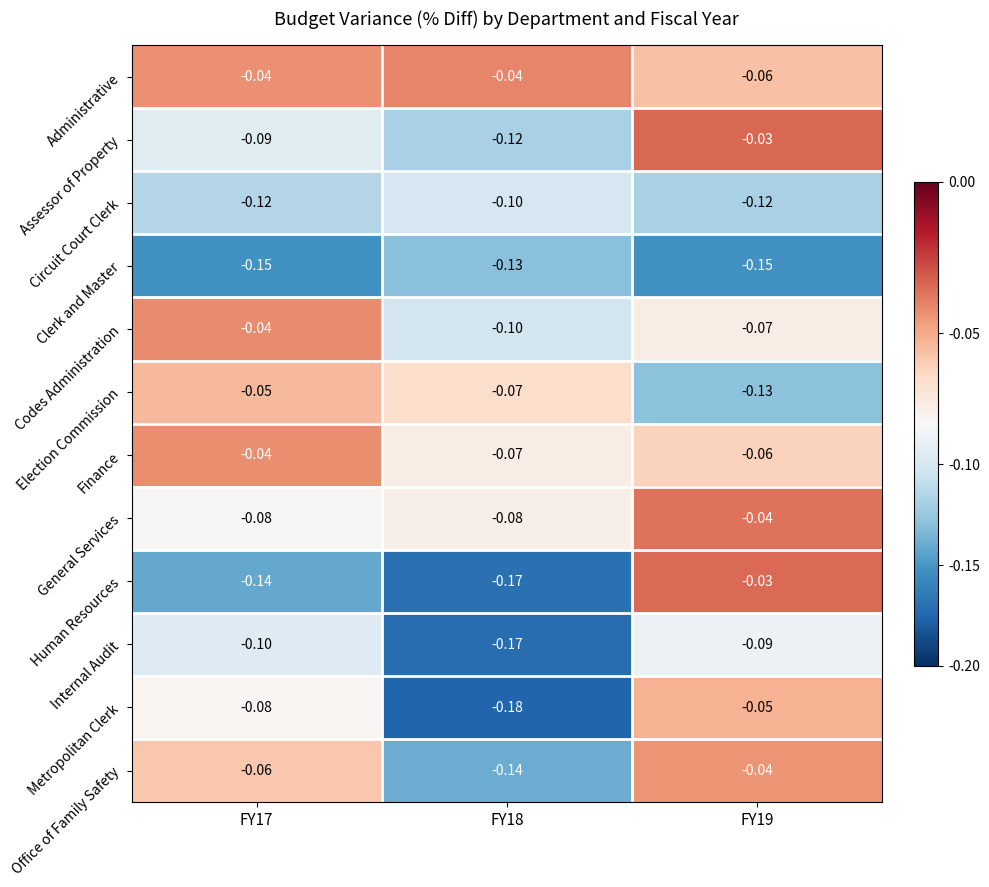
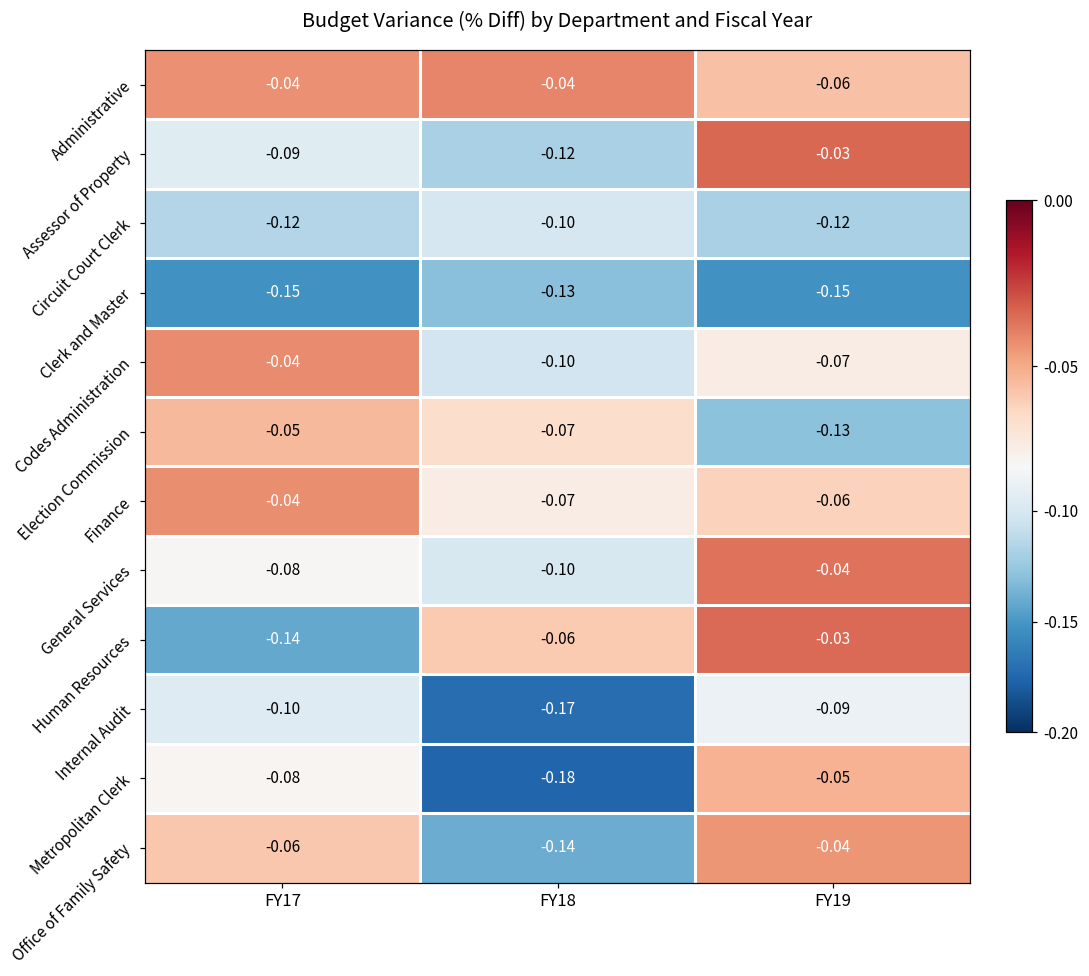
General Services, FY18: -0.08 -> -0.10
Human Resources, FY18: -0.17 -> -0.06
